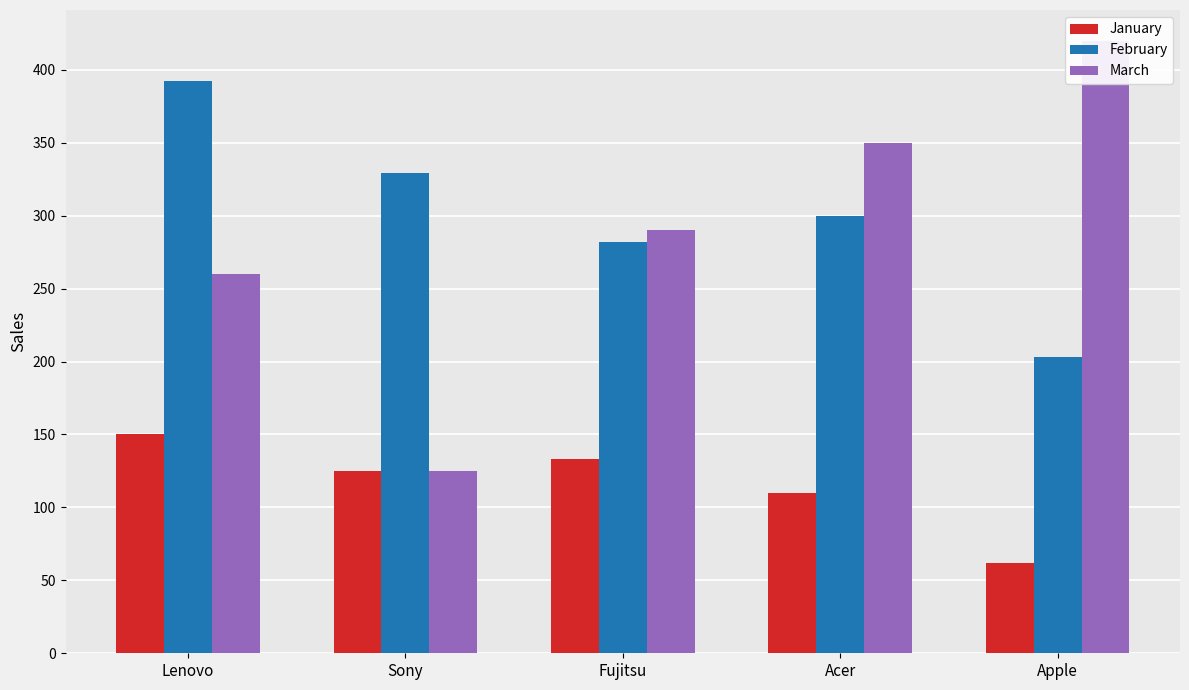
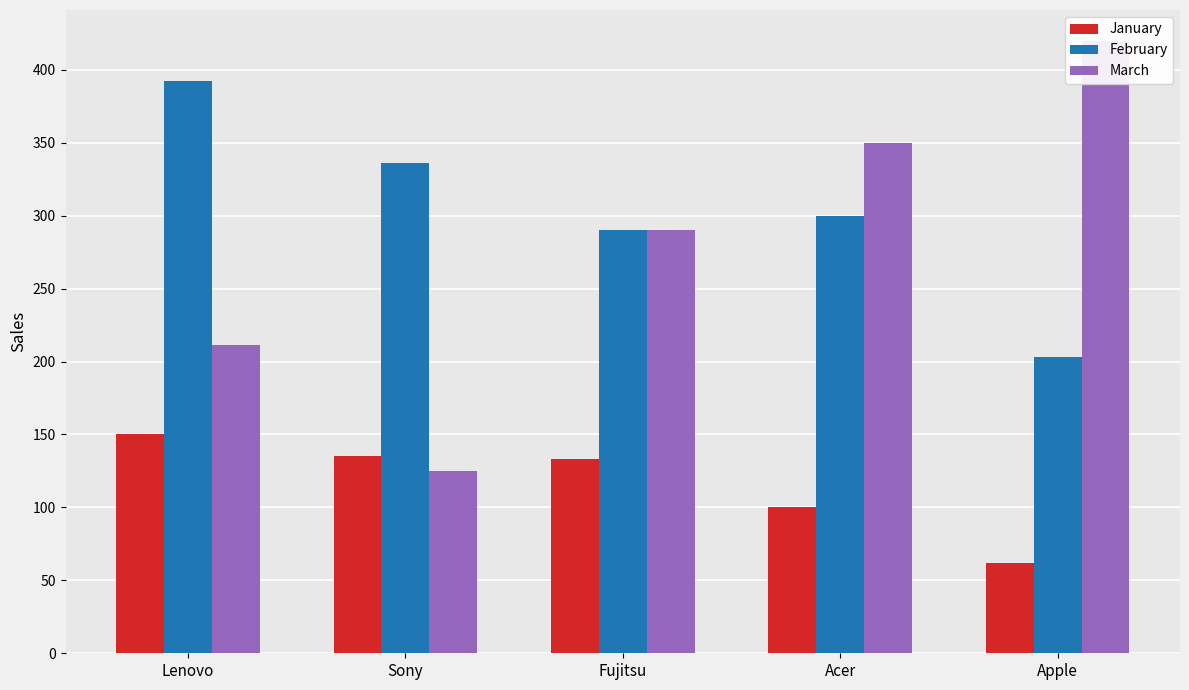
March, Lenovo: 260 -> 211
January, Sony: 125 -> 135
February, Sony: 329 -> 336
February, Fujitsu: 282 -> 290
January, Acer: 110 -> 100
